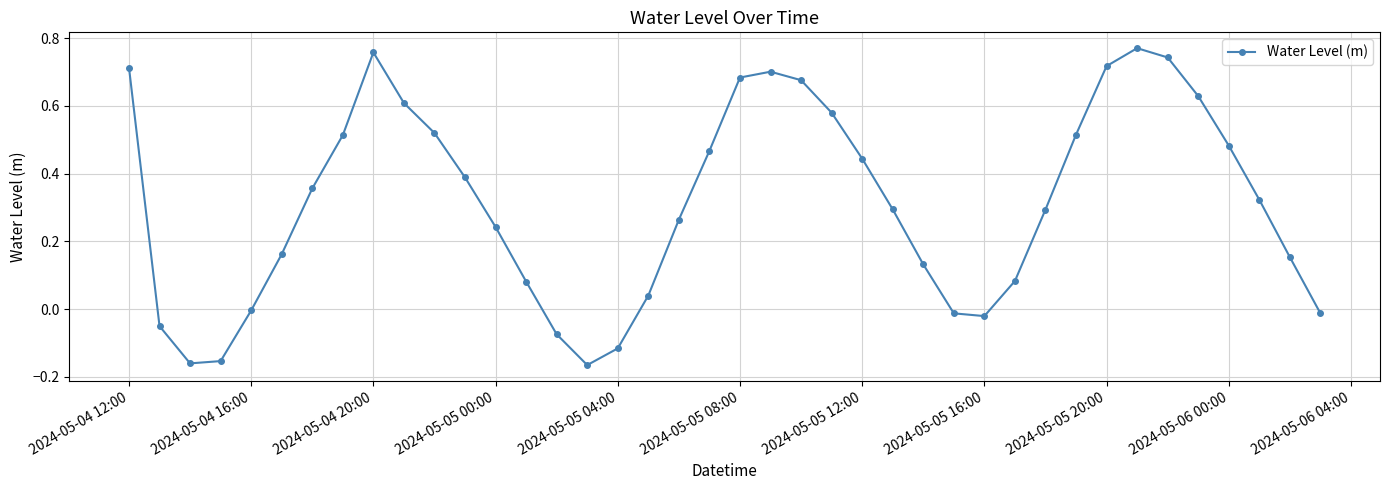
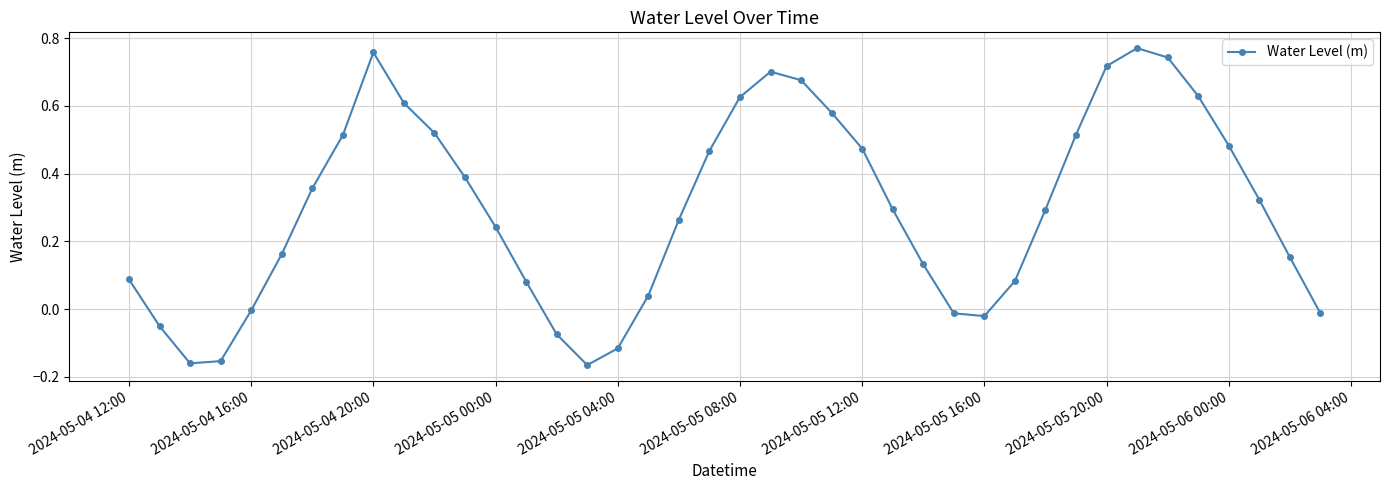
2024-05-04 12:00: 0.71 -> 0.09
2024-05-05 08:00: 0.68 -> 0.63
2024-05-05 12:00: 0.44 -> 0.47
